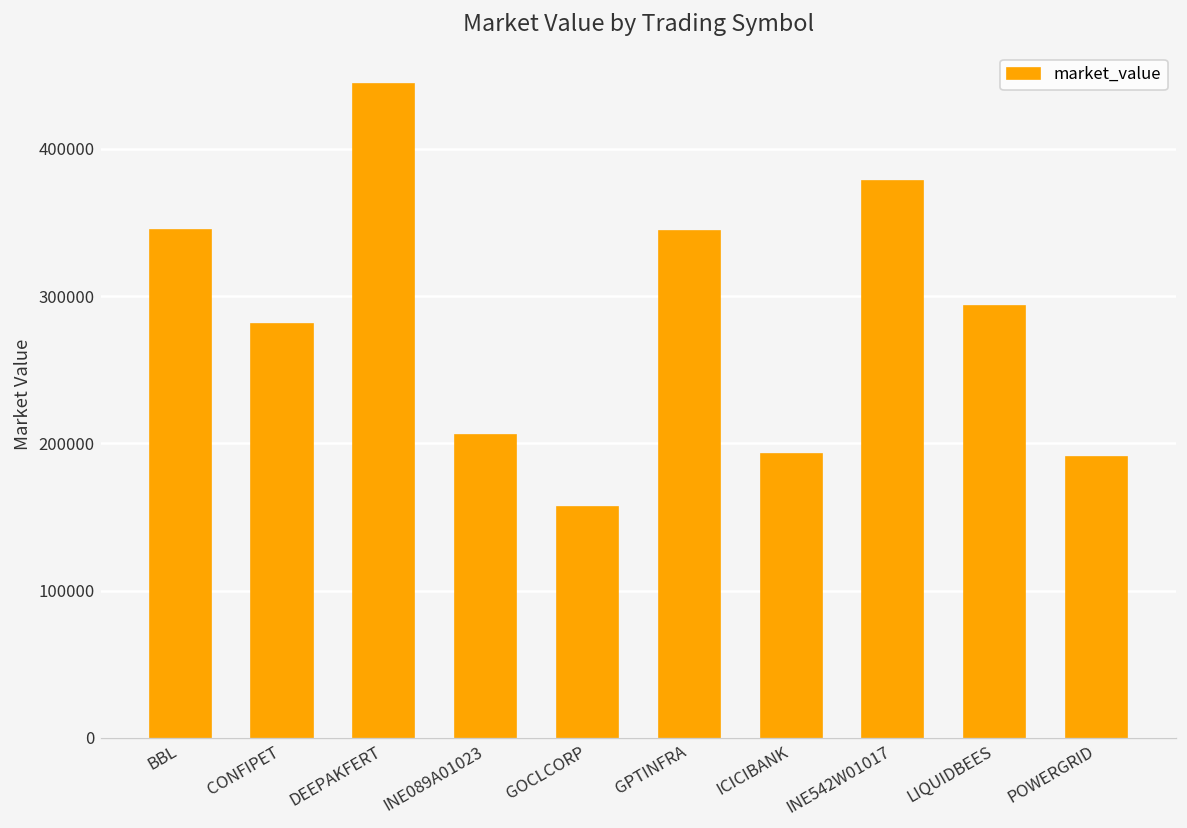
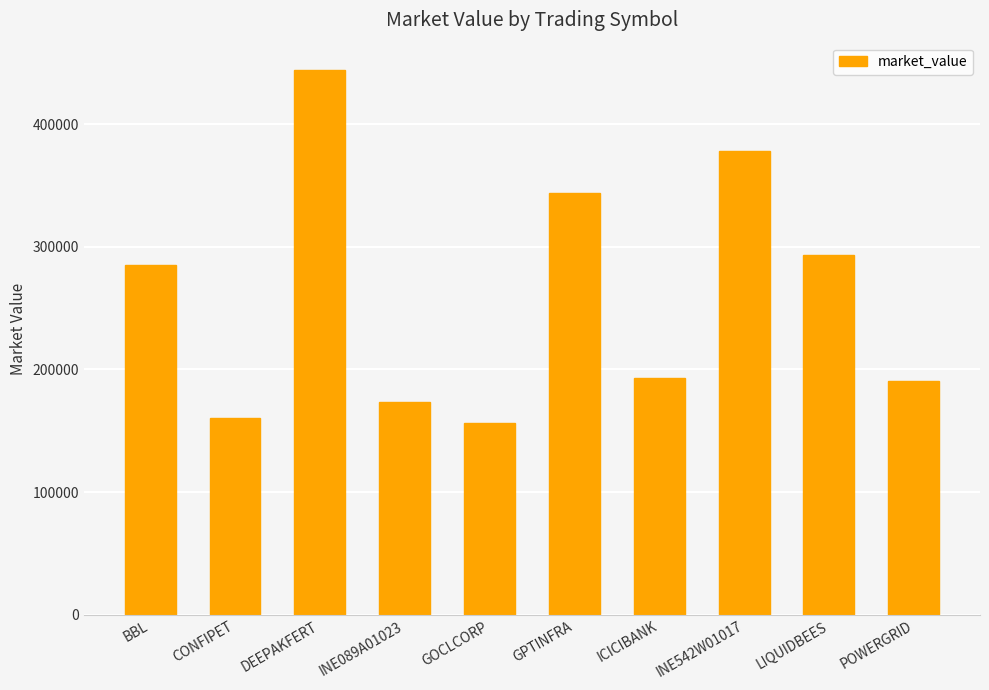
BBL: 345000 -> 285000
CONFIPET: 281000 -> 161000
INE089A01023: 205000 -> 173000
